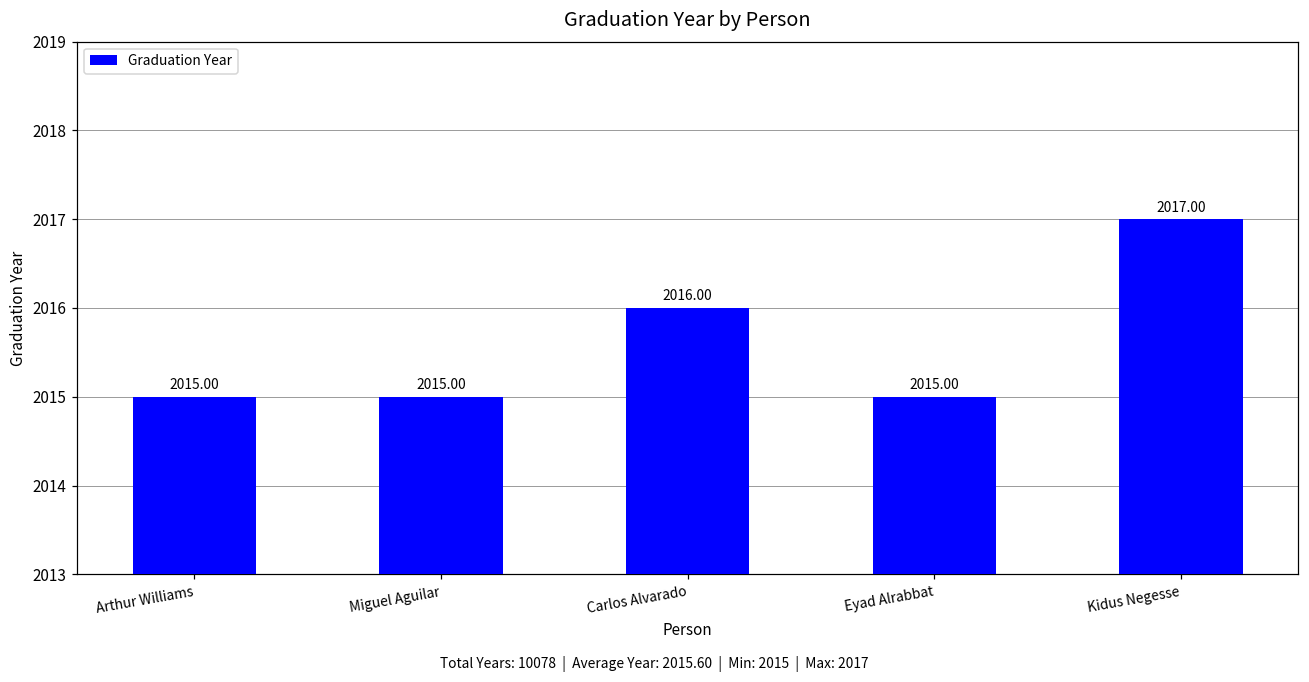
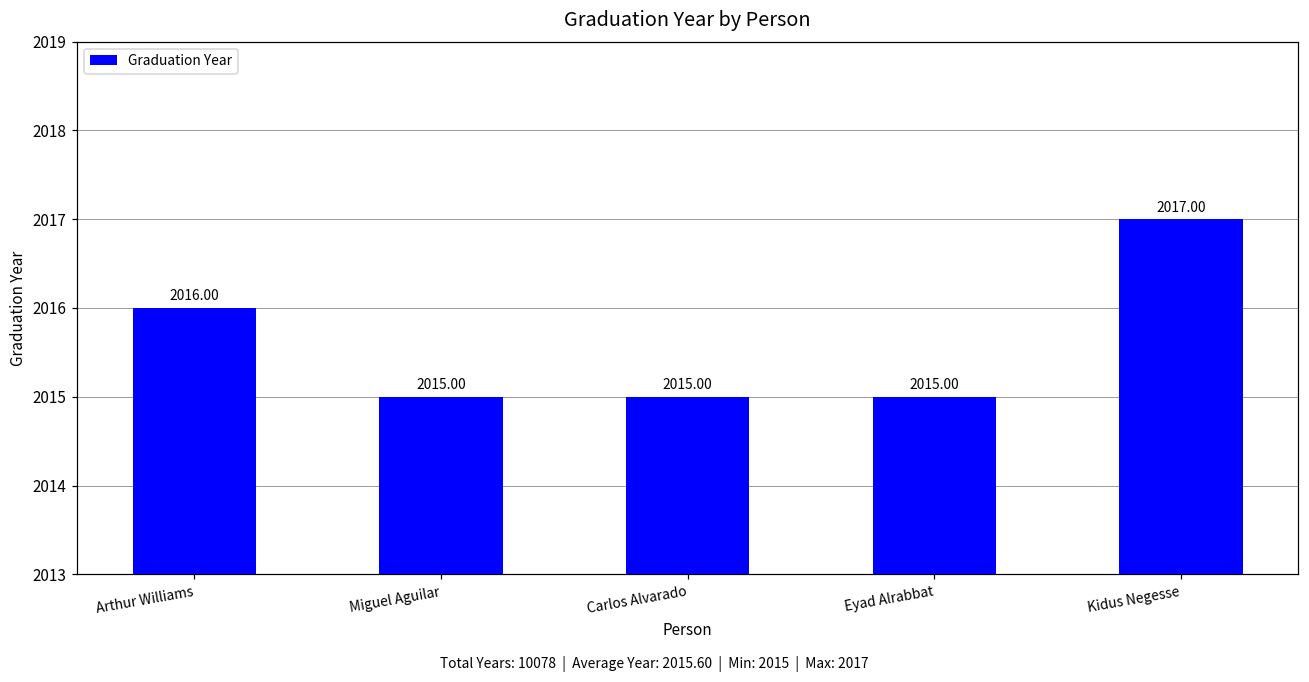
Arthur Williams: 2015.00 -> 2016.00
Carlos Alvarado: 2016.00 -> 2015.00
